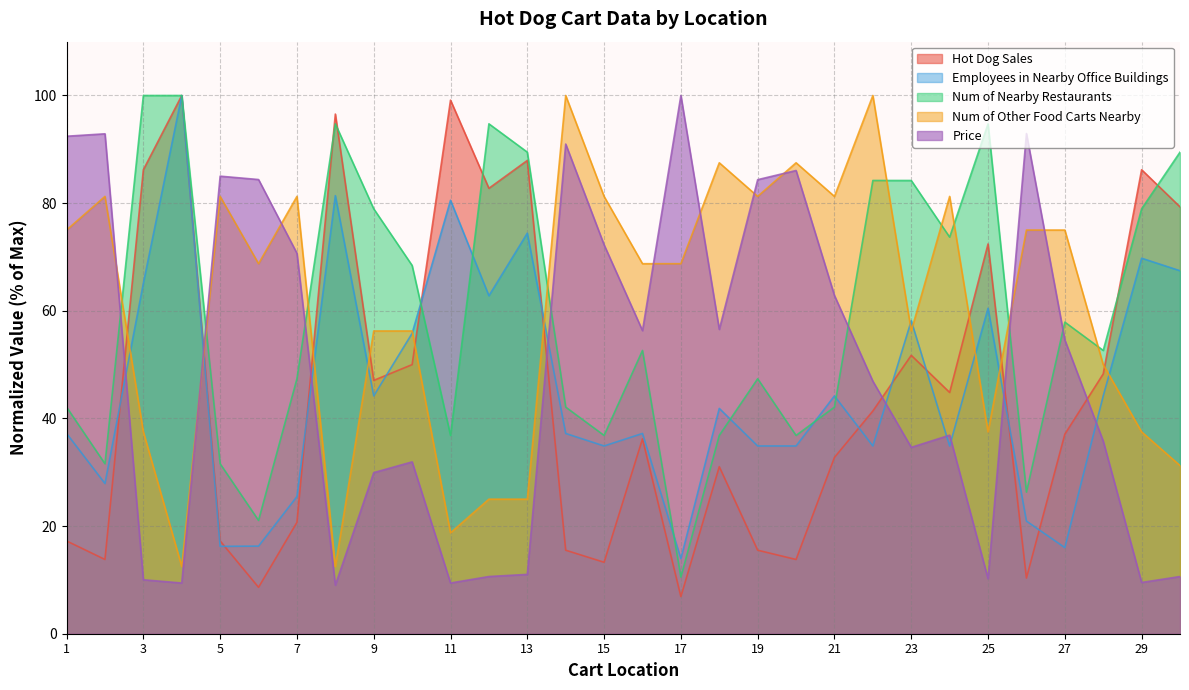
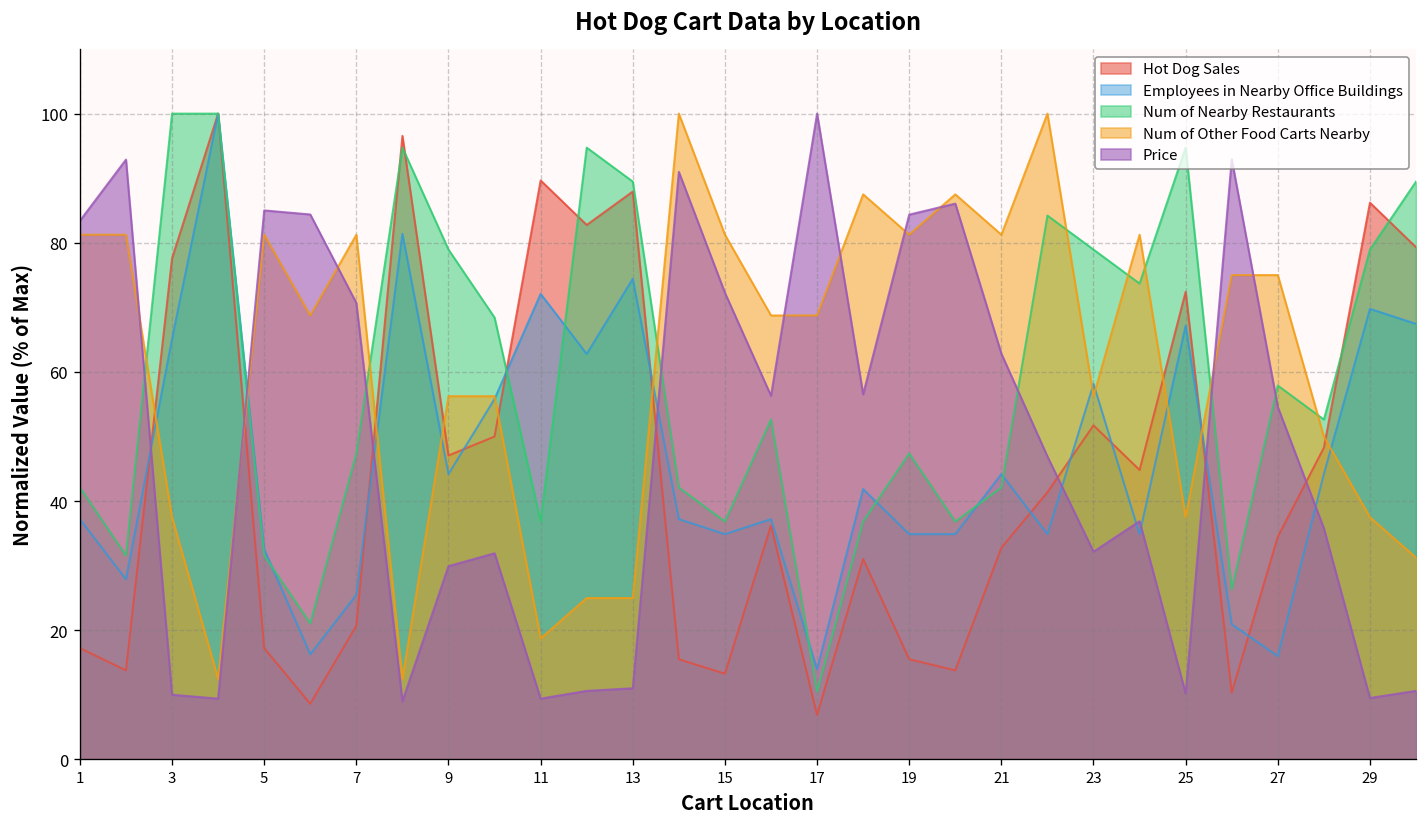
Num of Other Food Carts Nearby, 1: 75 -> 81
Price, 1: 92 -> 83
Hot Dog Sales, 3: 86 -> 78
Employees in Nearby Office Buildings, 5: 16 -> 33
Hot Dog Sales, 11: 99 -> 90
Employees in Nearby Office Buildings, 11: 81 -> 72
Num of Nearby Restaurants, 23: 84 -> 79
Price, 23: 35 -> 32
Employees in Nearby Office Buildings, 25: 60 -> 67
Hot Dog Sales, 27: 37 -> 34
